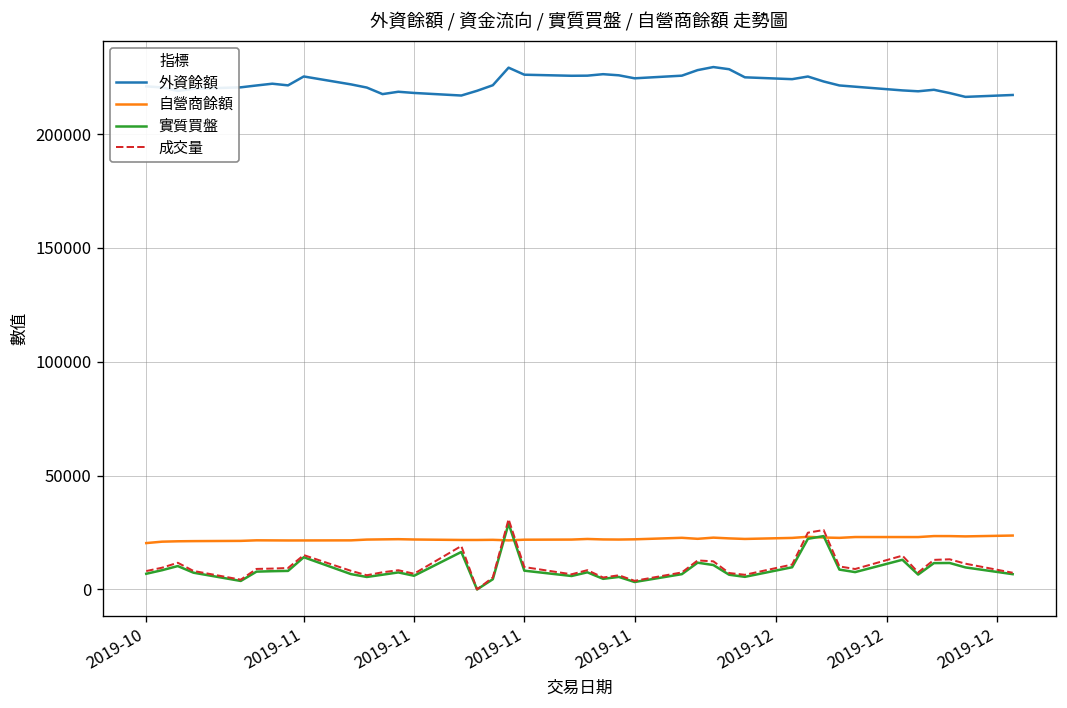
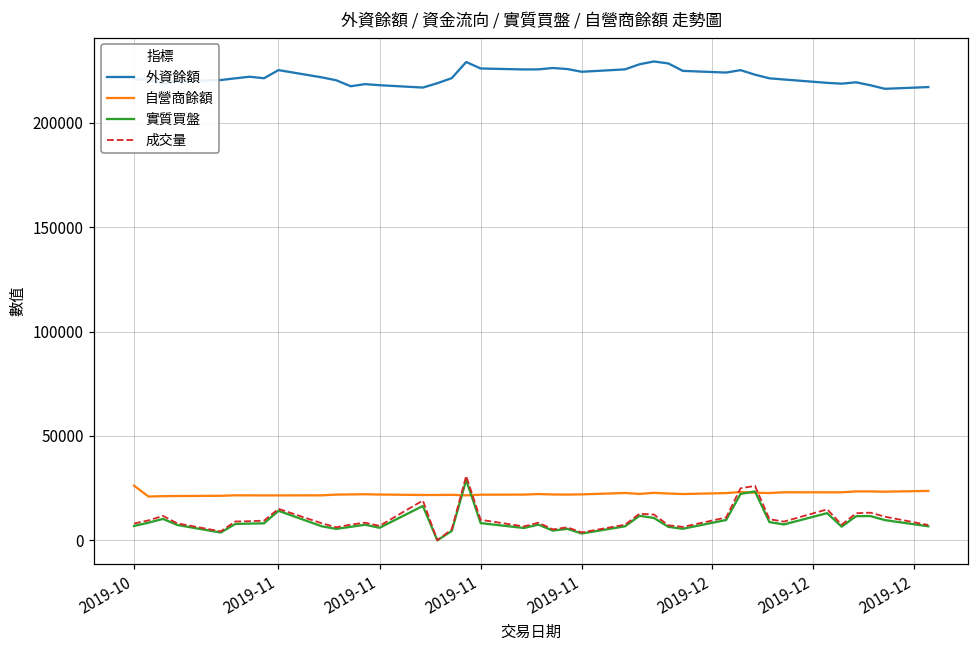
自營商餘額, 2019-10: 20000 -> 26000
